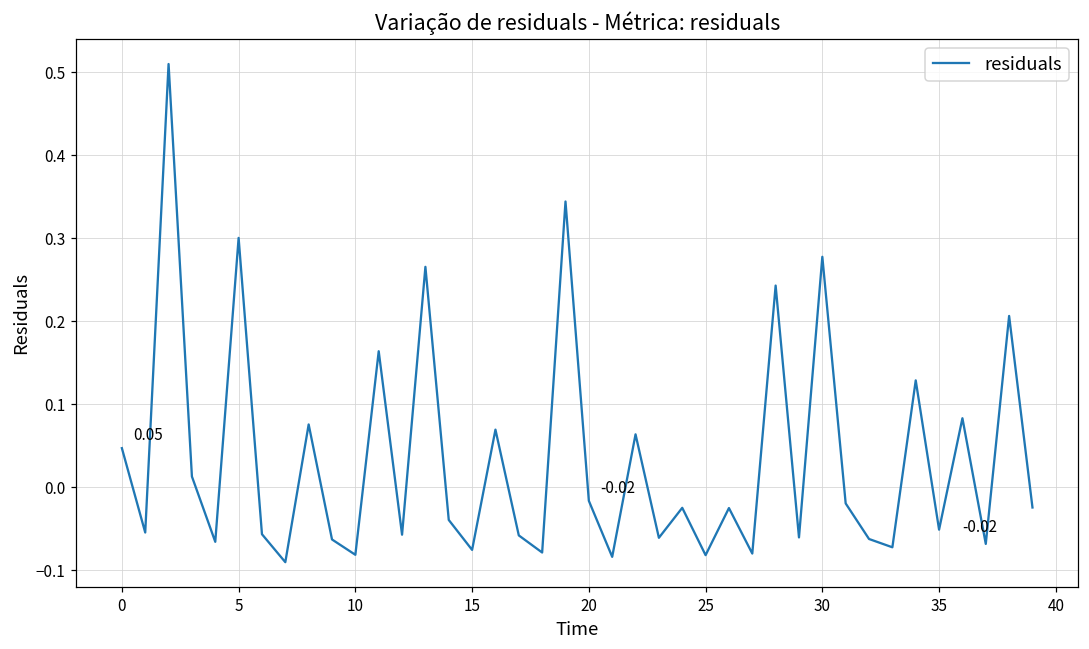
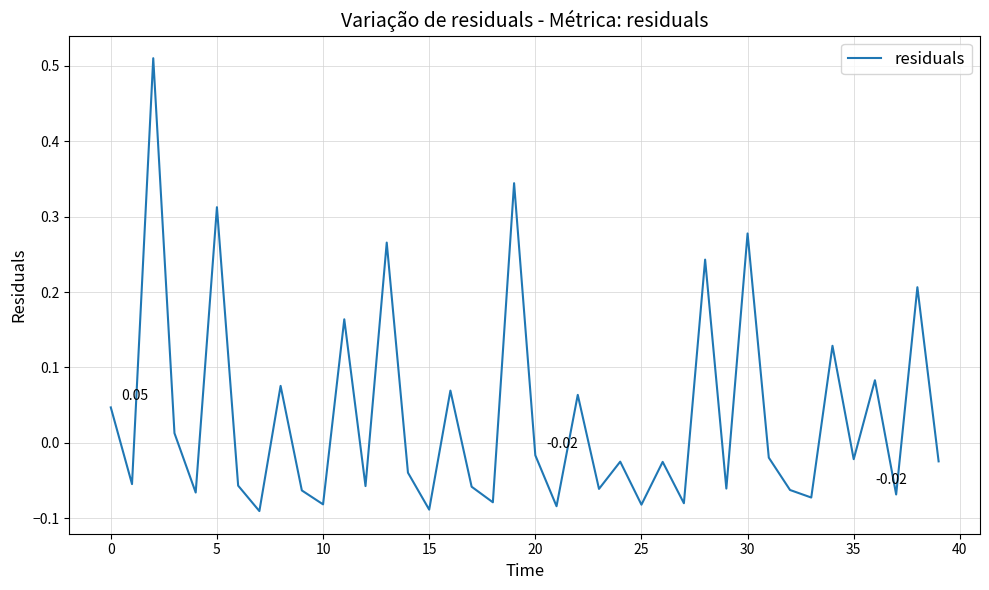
5: 0.30 -> 0.31
15: -0.08 -> -0.09
35: -0.05 -> -0.02
